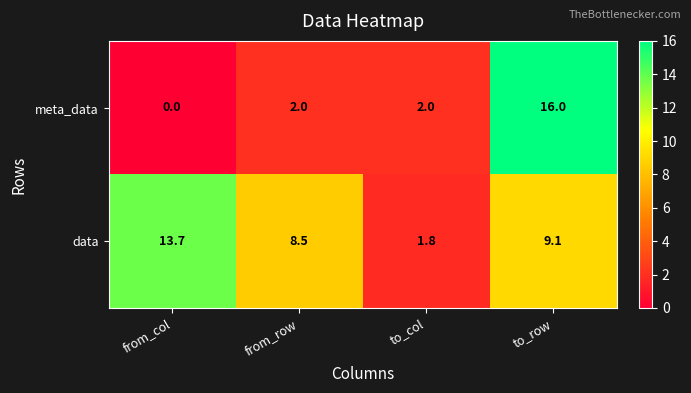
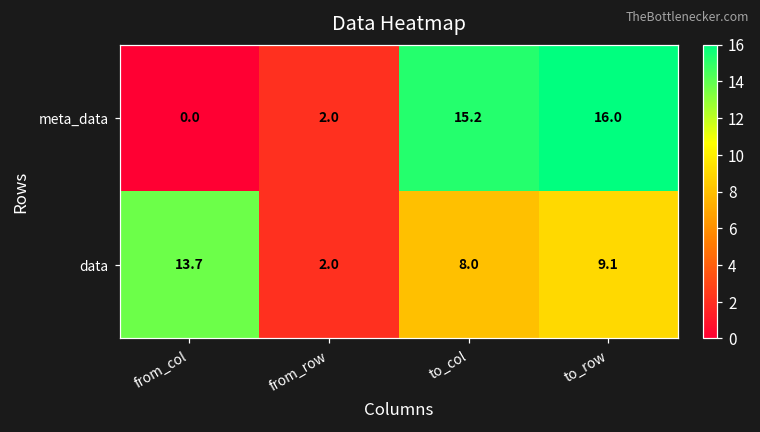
meta_data, to_col: 2.0 -> 15.2
data, from_row: 8.5 -> 2.0
data, to_col: 1.8 -> 8.0
